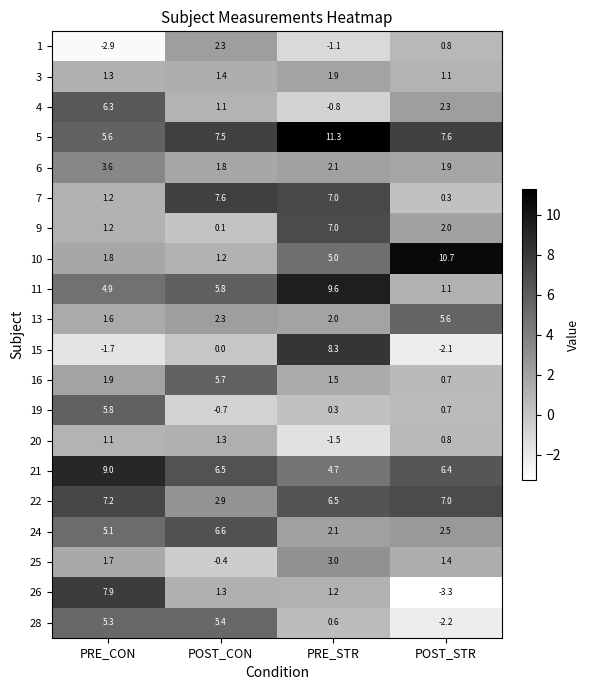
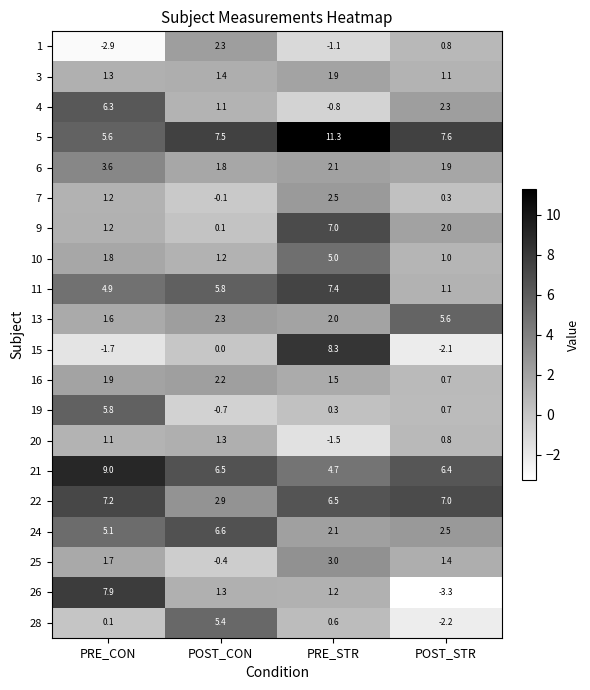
7, POST_CON: 7.6 -> -0.1
7, PRE_STR: 7.0 -> 2.5
10, POST_STR: 10.7 -> 1.0
11, PRE_STR: 9.6 -> 7.4
16, POST_CON: 5.7 -> 2.2
28, PRE_CON: 5.3 -> 0.1
